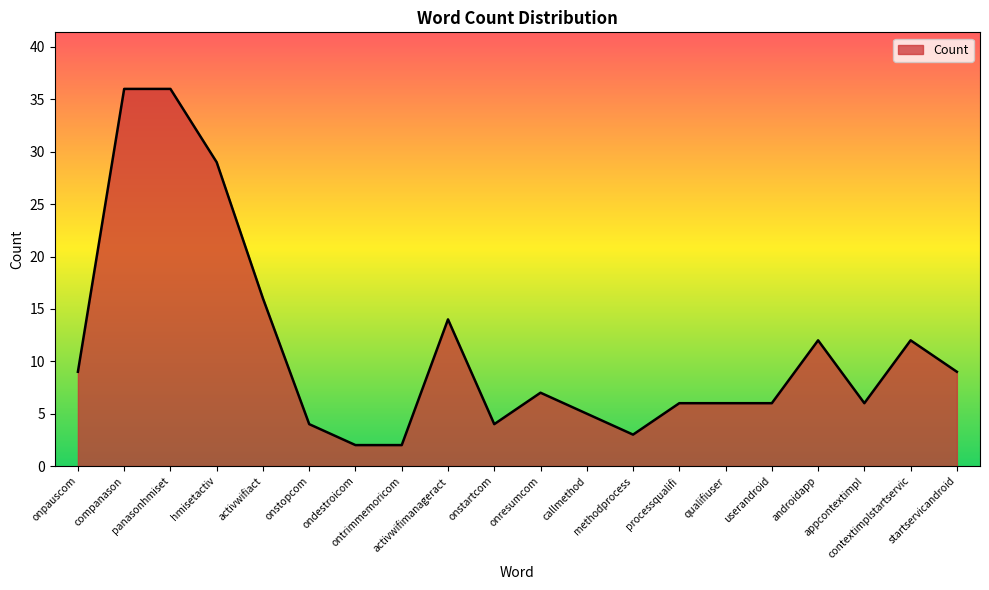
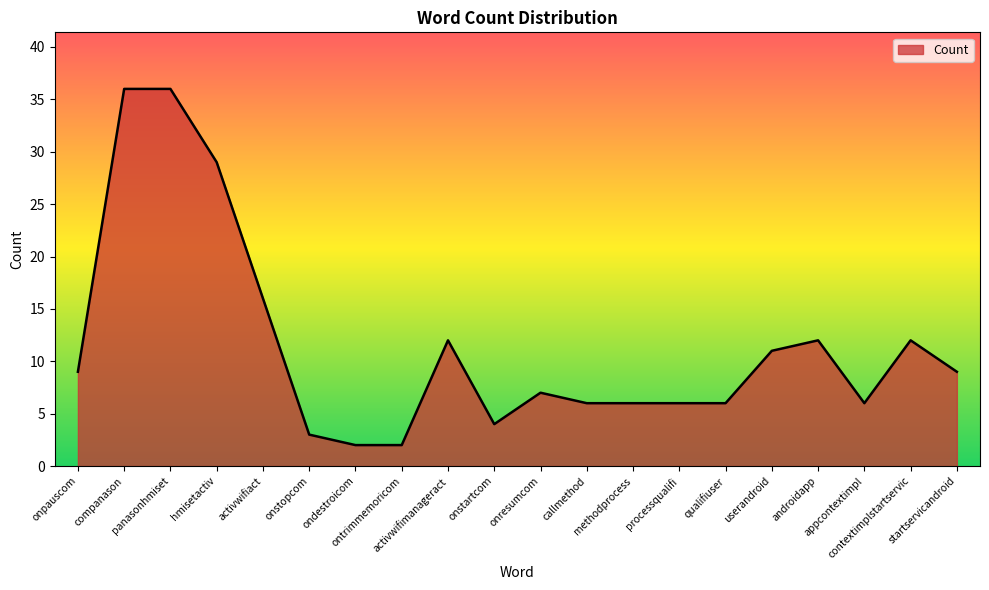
onstopcom: 4 -> 3
activwifimanageract: 14 -> 12
callmethod: 5 -> 6
methodprocess: 3 -> 6
userandroid: 6 -> 11
